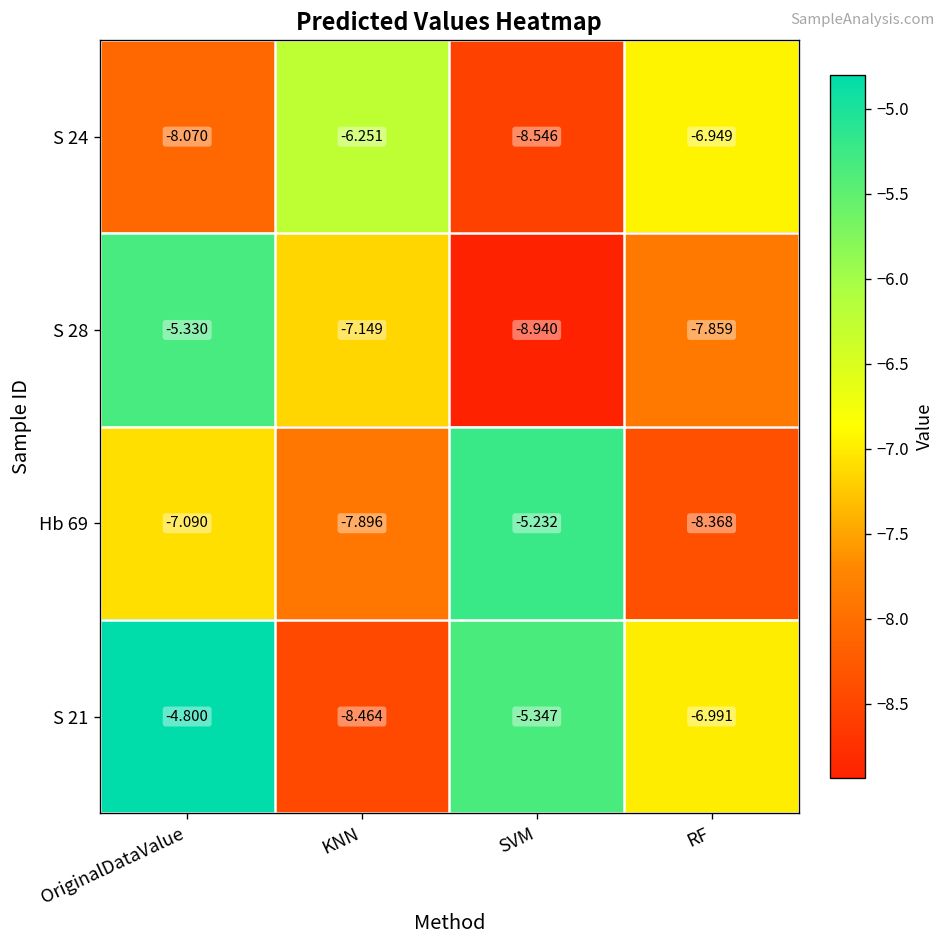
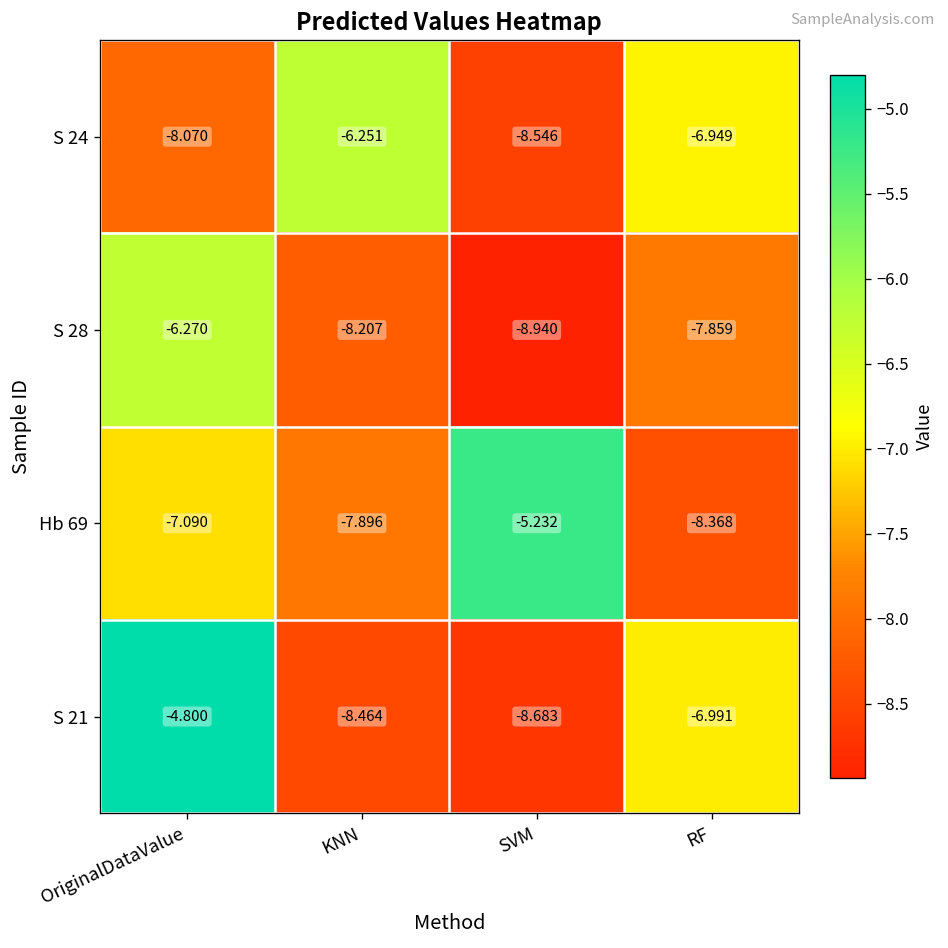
S 28, OriginalDataValue: -5.330 -> -6.270
S 28, KNN: -7.149 -> -8.207
S 21, SVM: -5.347 -> -8.683
